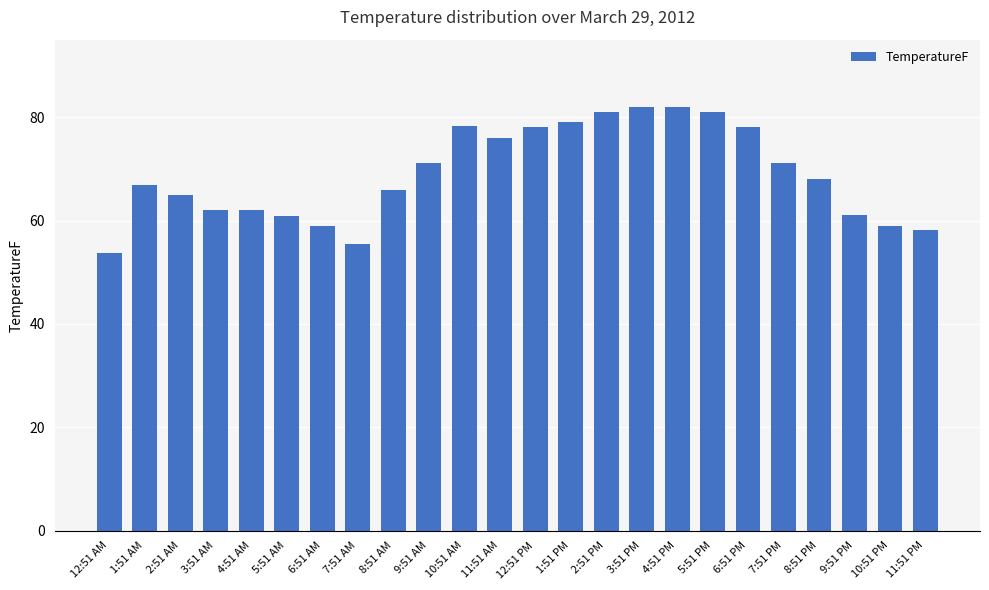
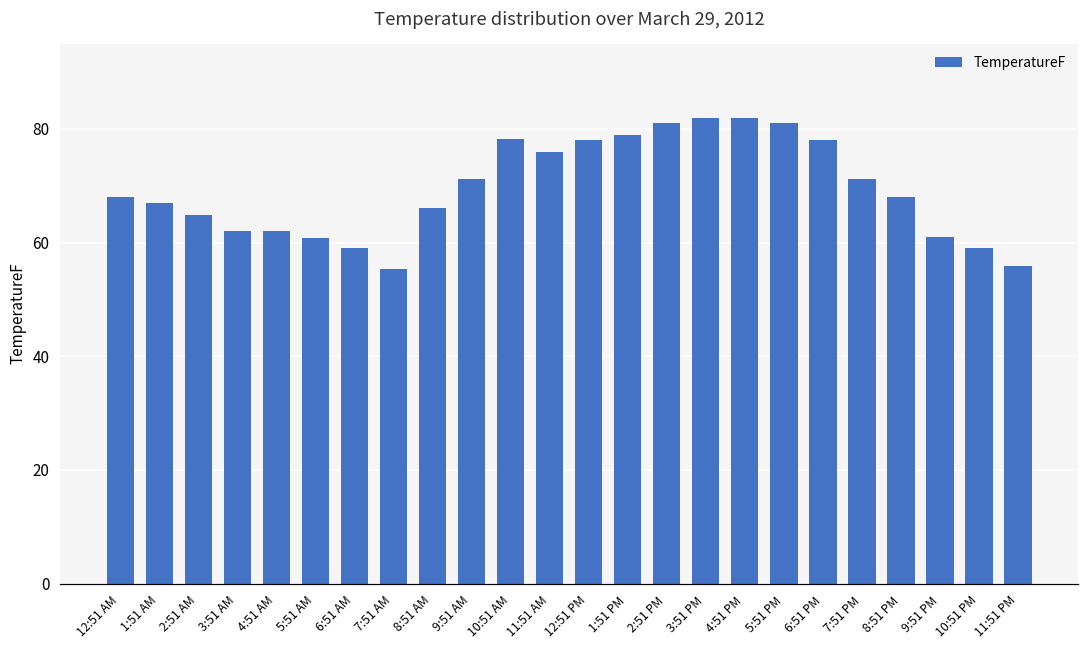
12:51 AM: 54 -> 68
11:51 PM: 58 -> 56
